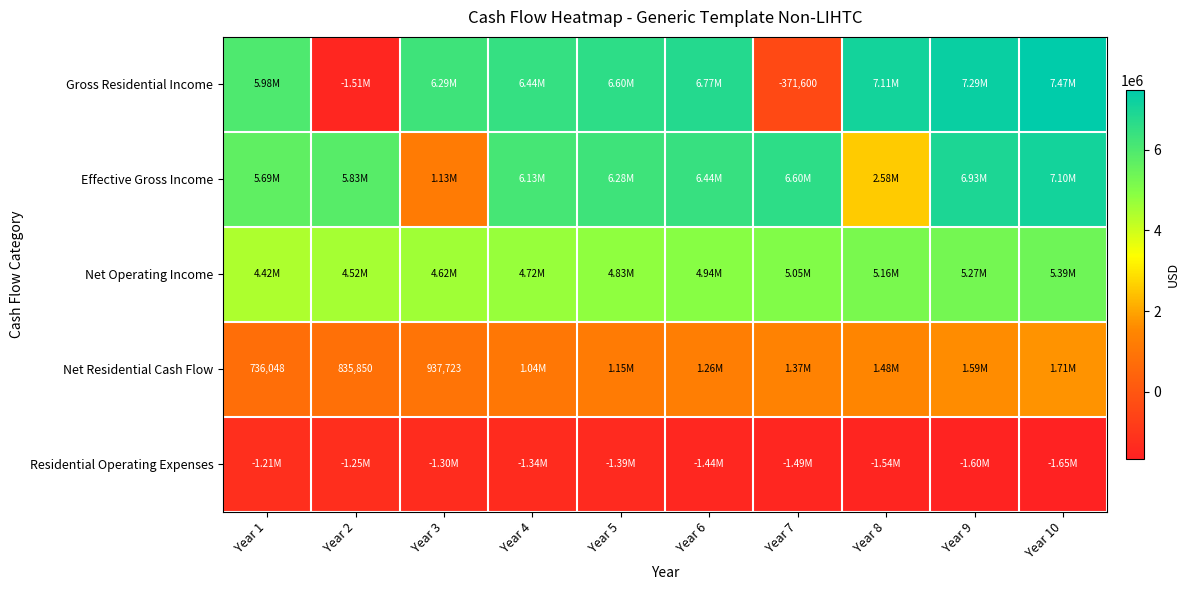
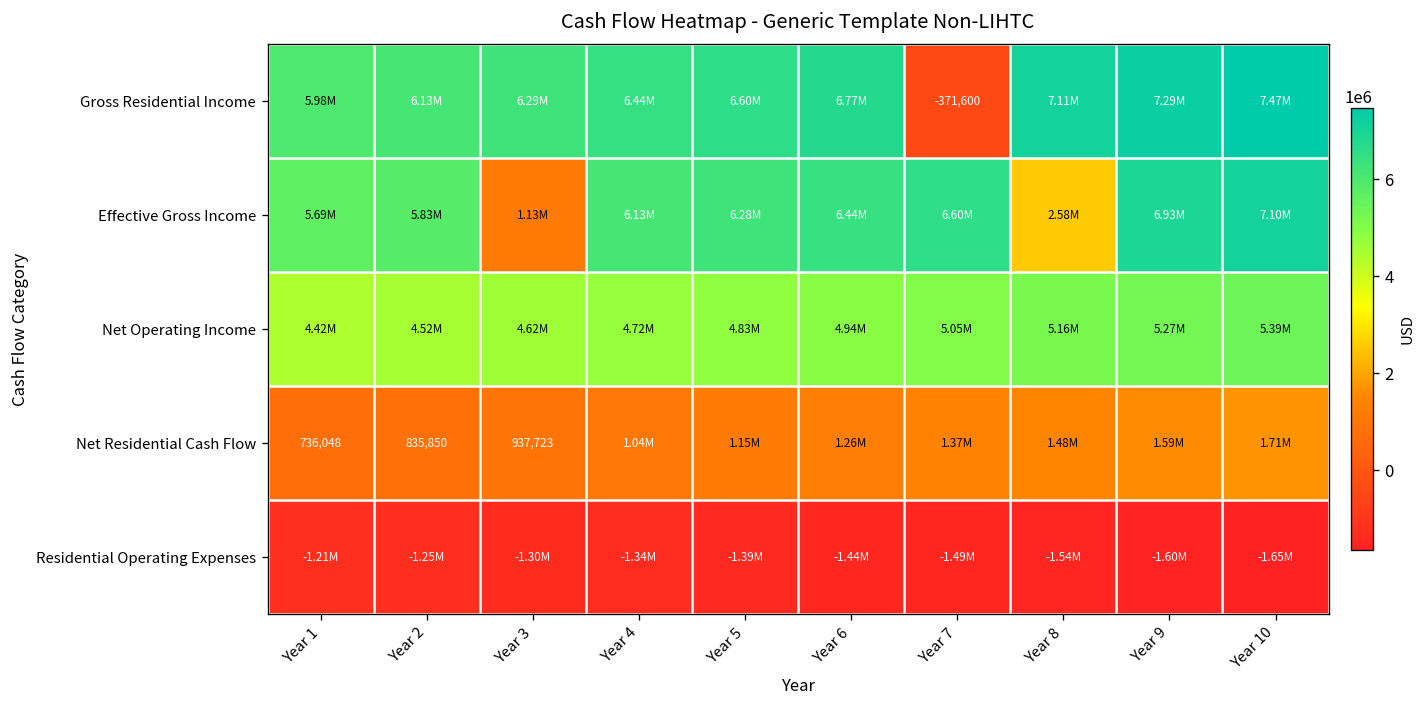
Gross Residential Income, Year 2: -1.51M -> 6.13M
